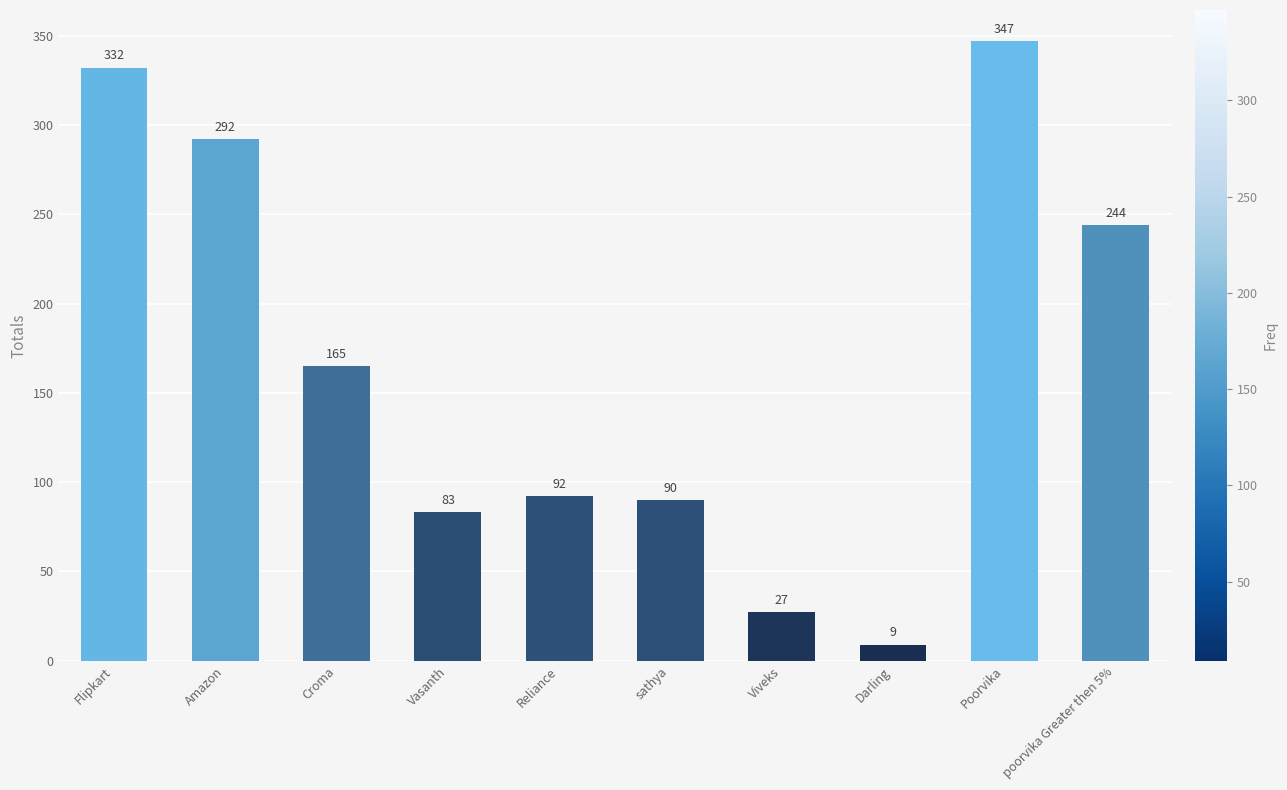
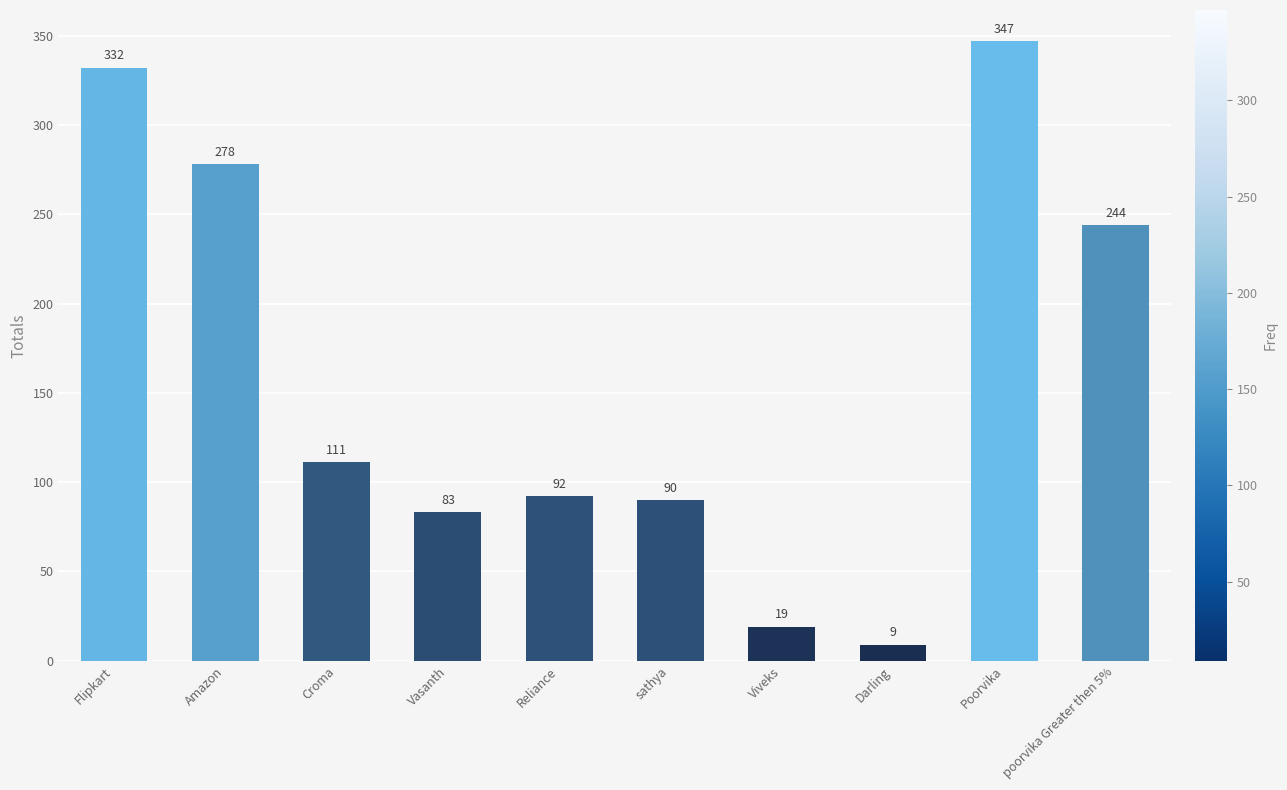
Amazon: 292 -> 278
Croma: 165 -> 111
Viveks: 27 -> 19
